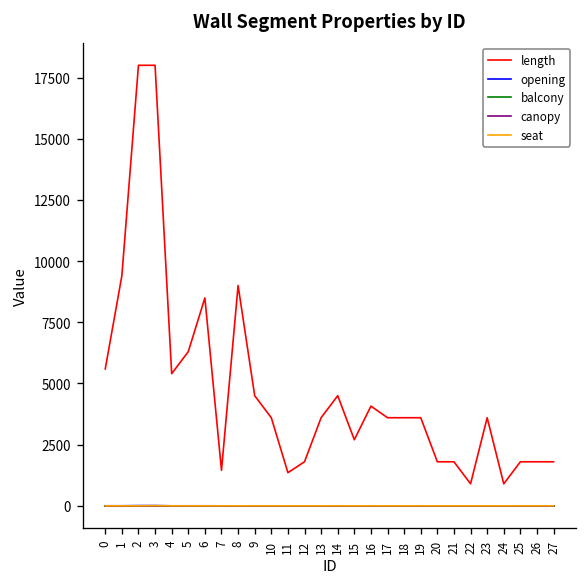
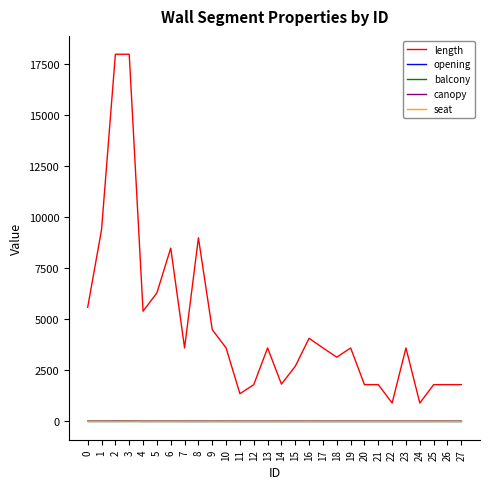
length, 7: 1500 -> 3600
length, 14: 4500 -> 1800
length, 18: 3600 -> 3100
